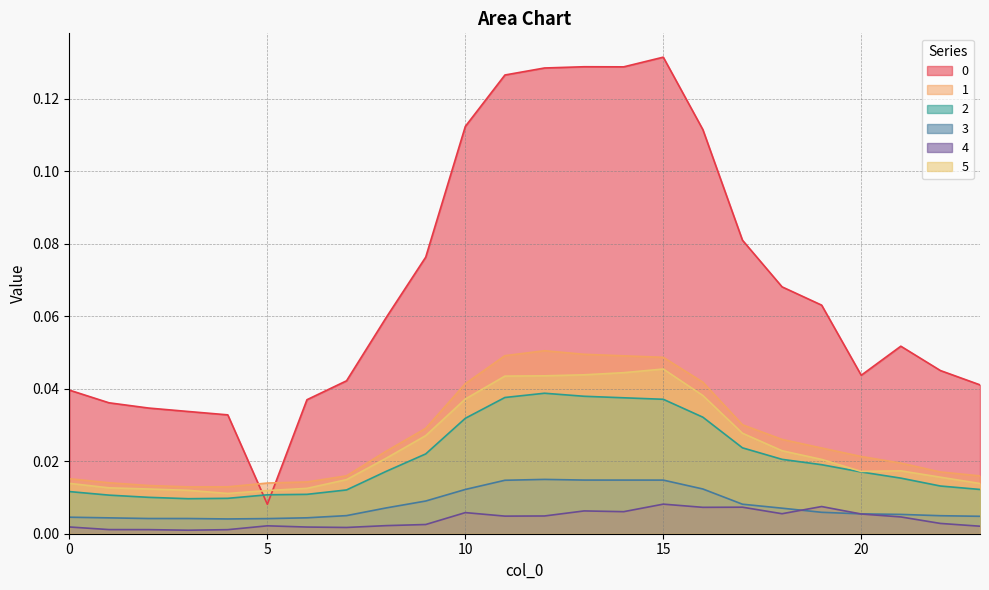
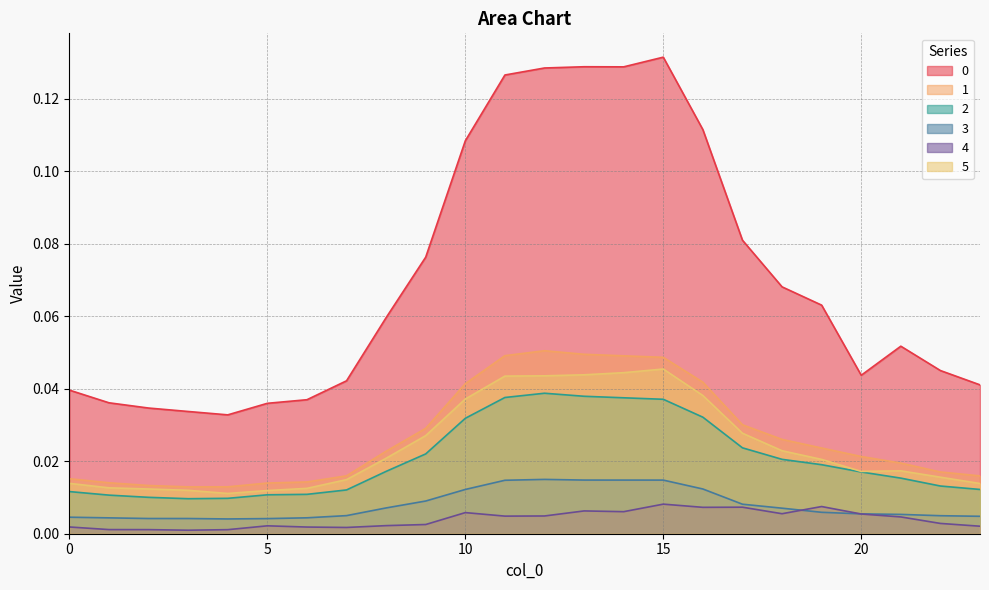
0, 5: 0.008 -> 0.036
0, 10: 0.112 -> 0.108
